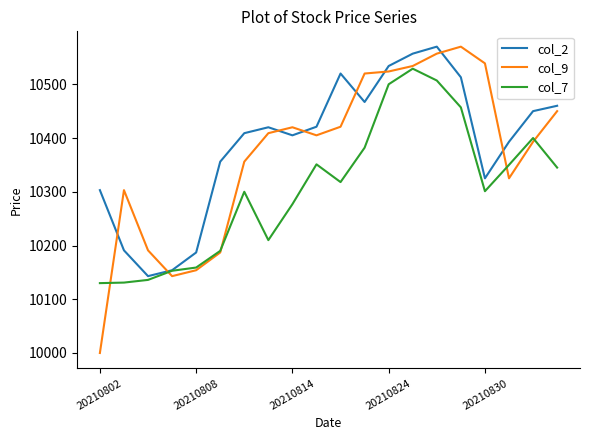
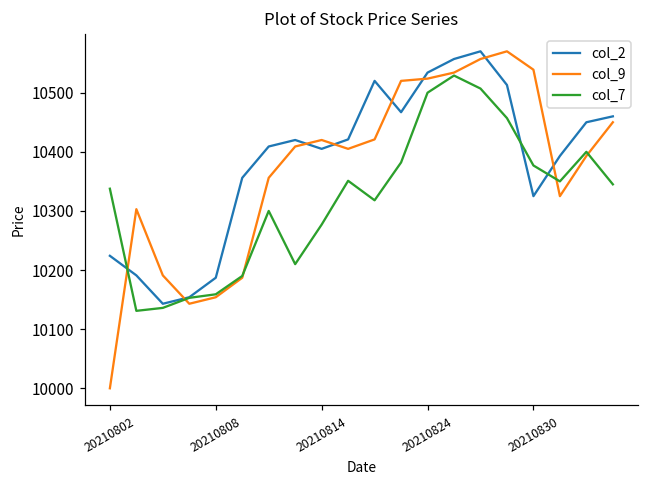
col_2, 20210802: 10300 -> 10220
col_7, 20210802: 10130 -> 10340
col_7, 20210830: 10300 -> 10380
